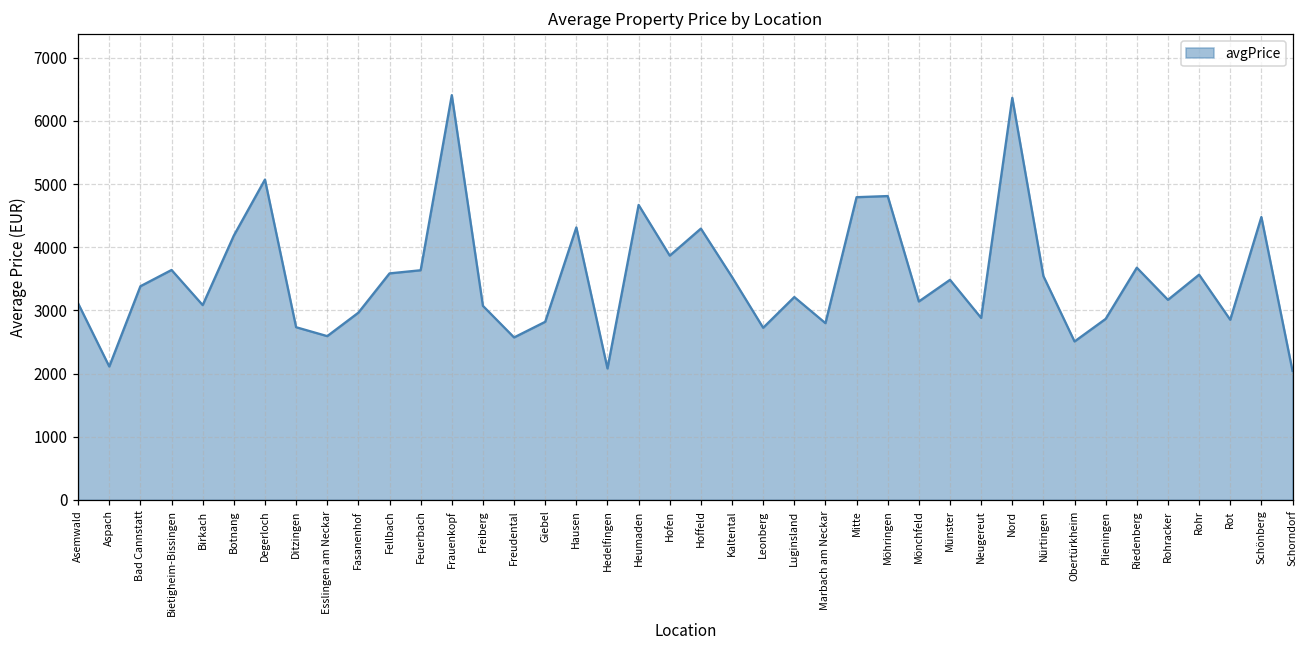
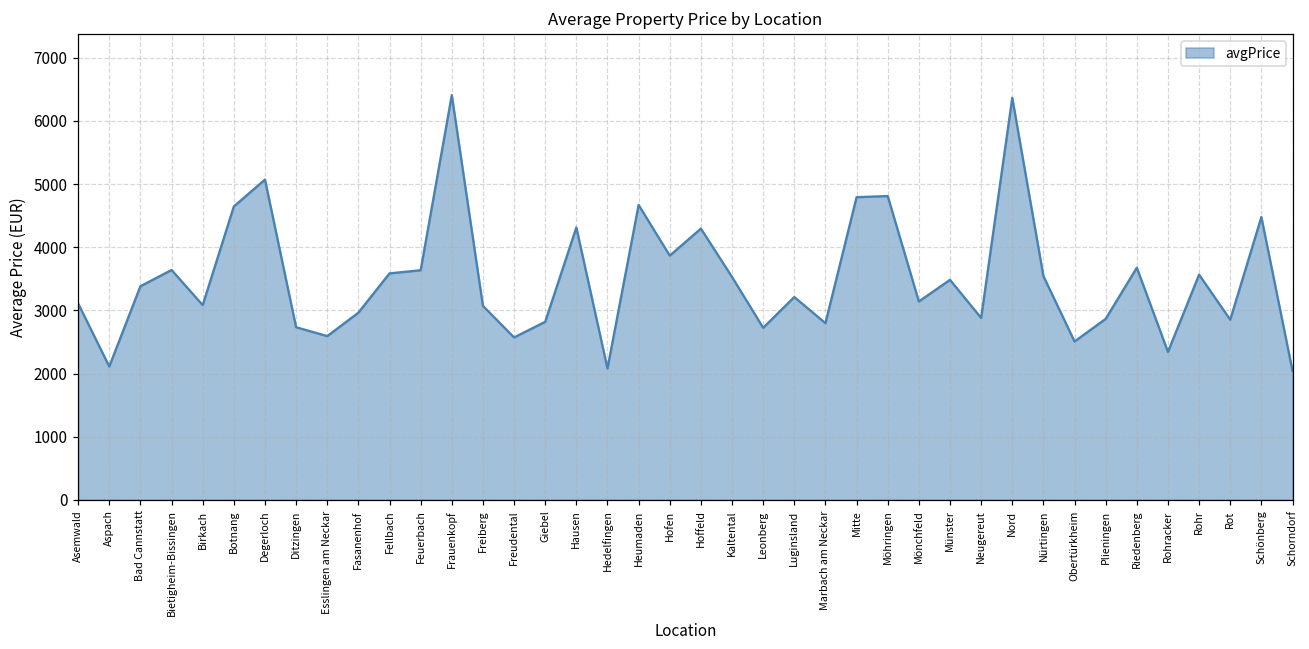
Botnang: 4200 -> 4600
Rohracker: 3200 -> 2300
